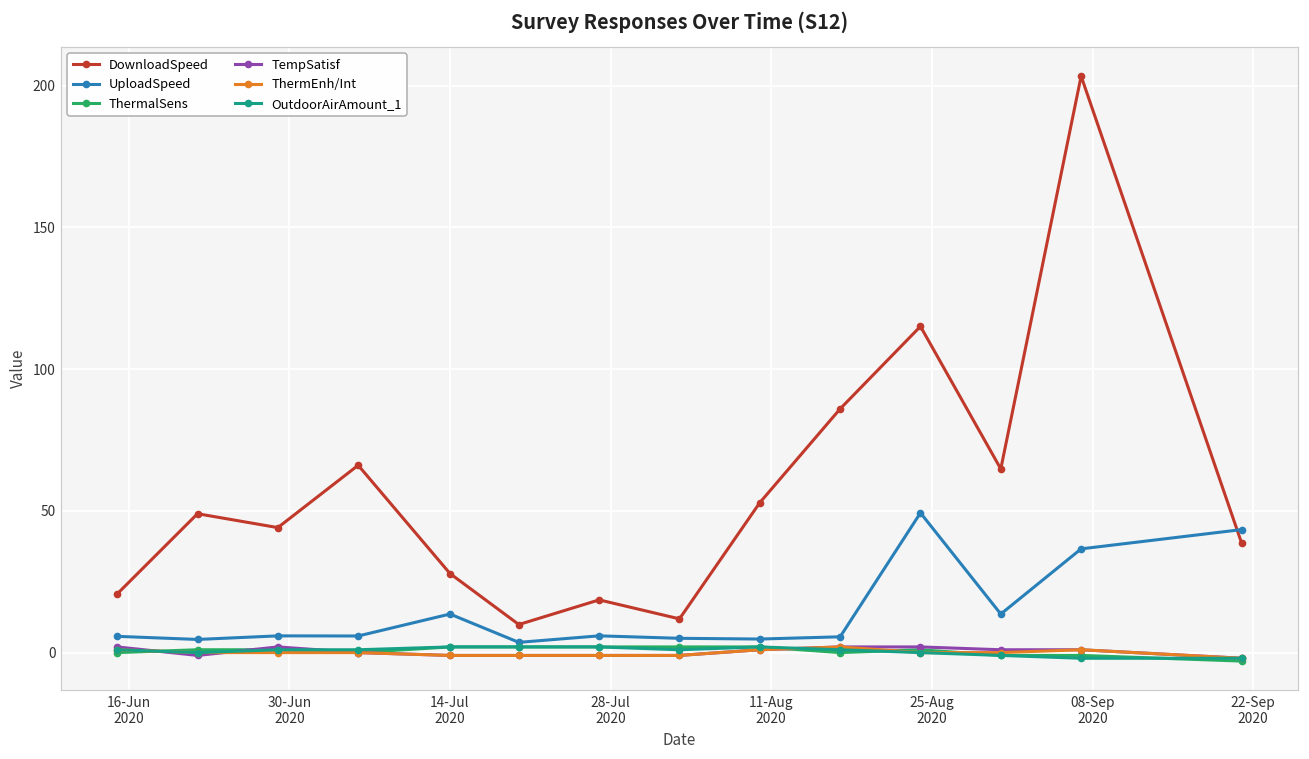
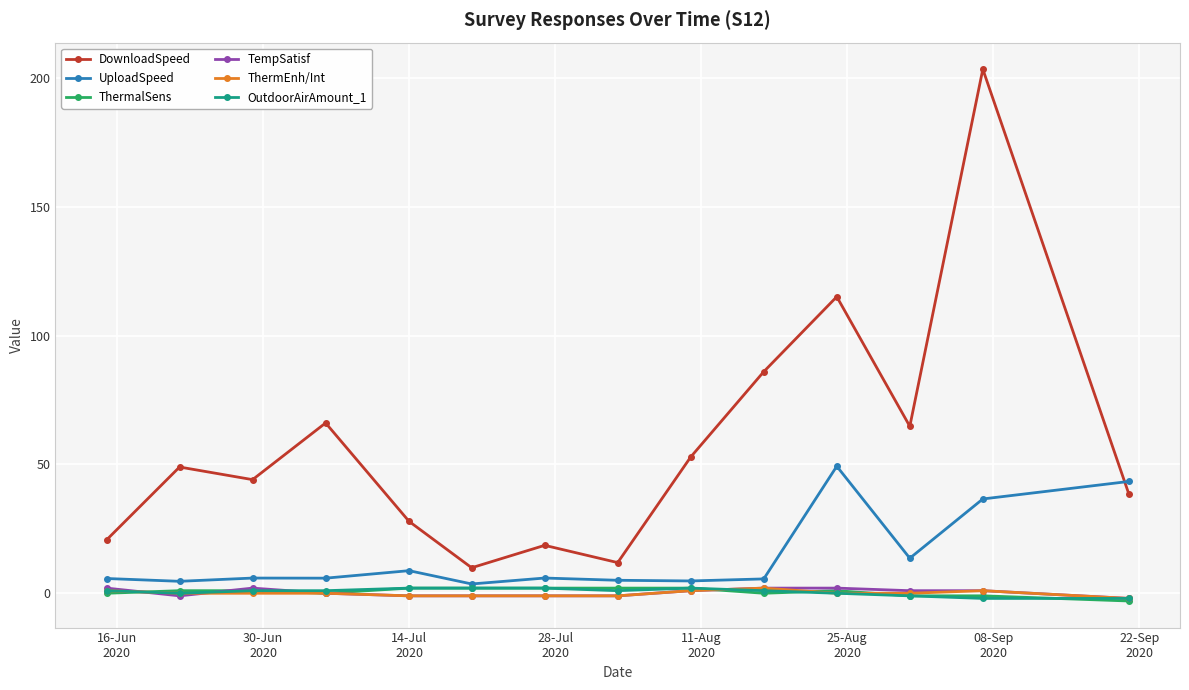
UploadSpeed, 14-Jul 2020: 14 -> 9
